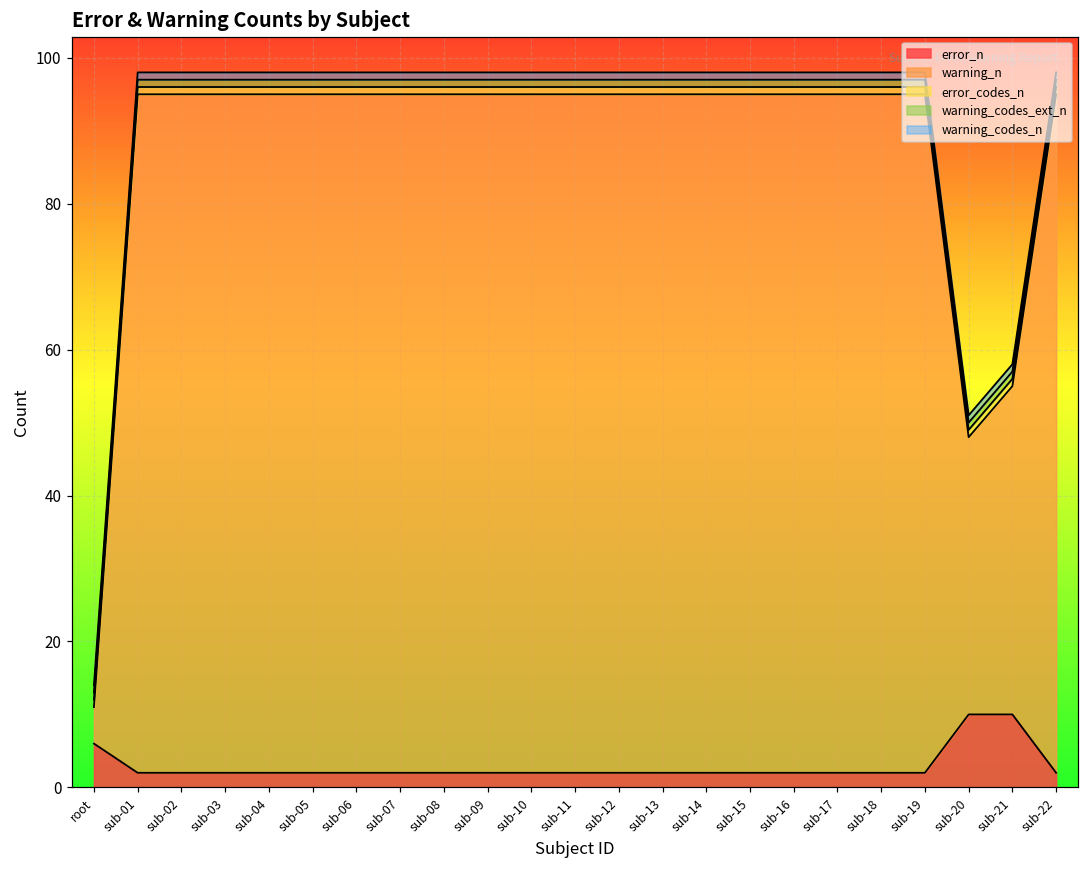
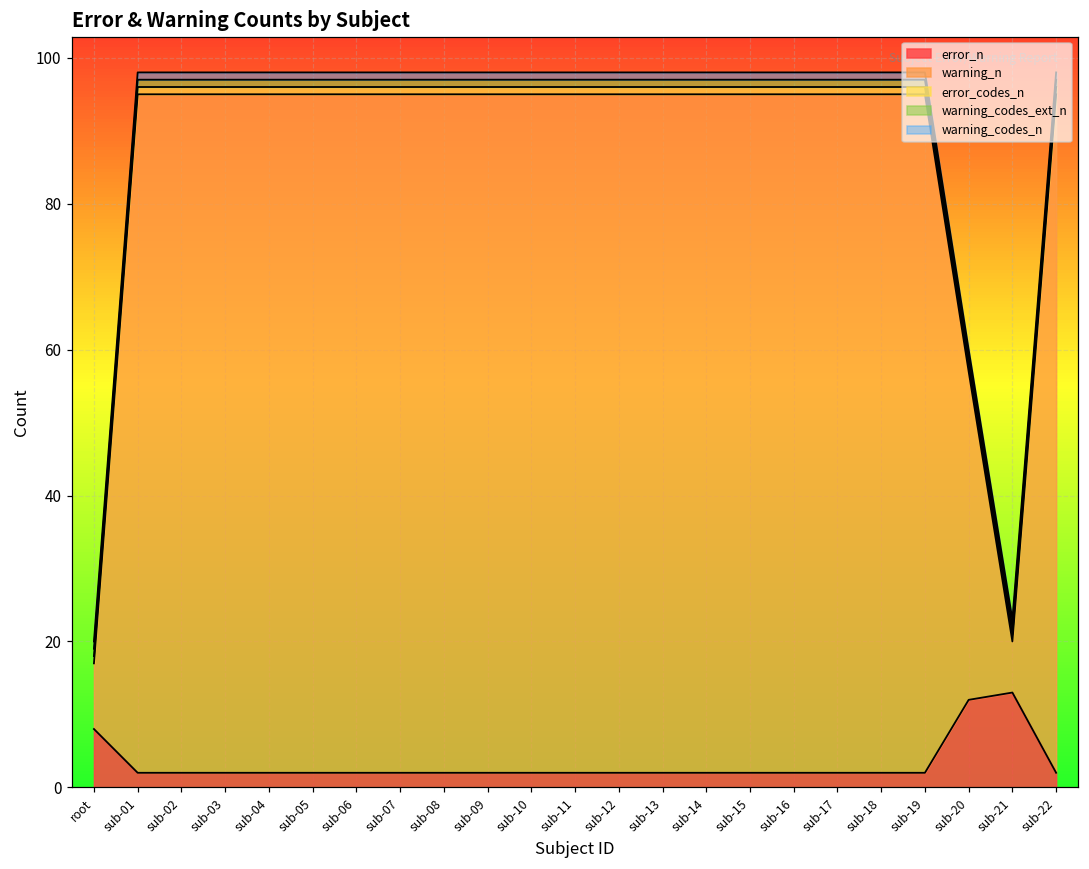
error_n, root: 6 -> 8
warning_n, root: 5 -> 9
error_n, sub-20: 10 -> 12
warning_n, sub-20: 38 -> 45
error_n, sub-21: 10 -> 13
warning_n, sub-21: 45 -> 7
